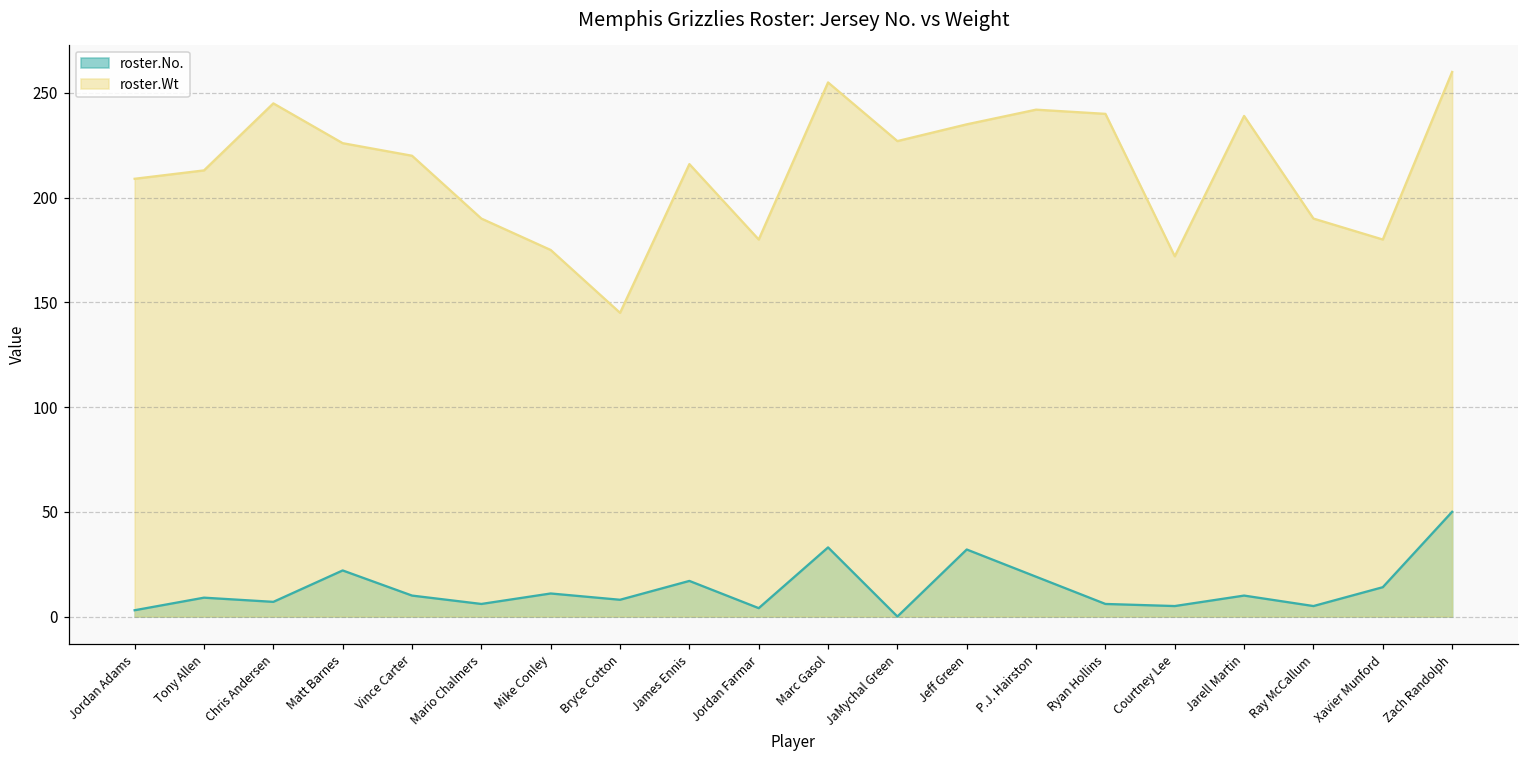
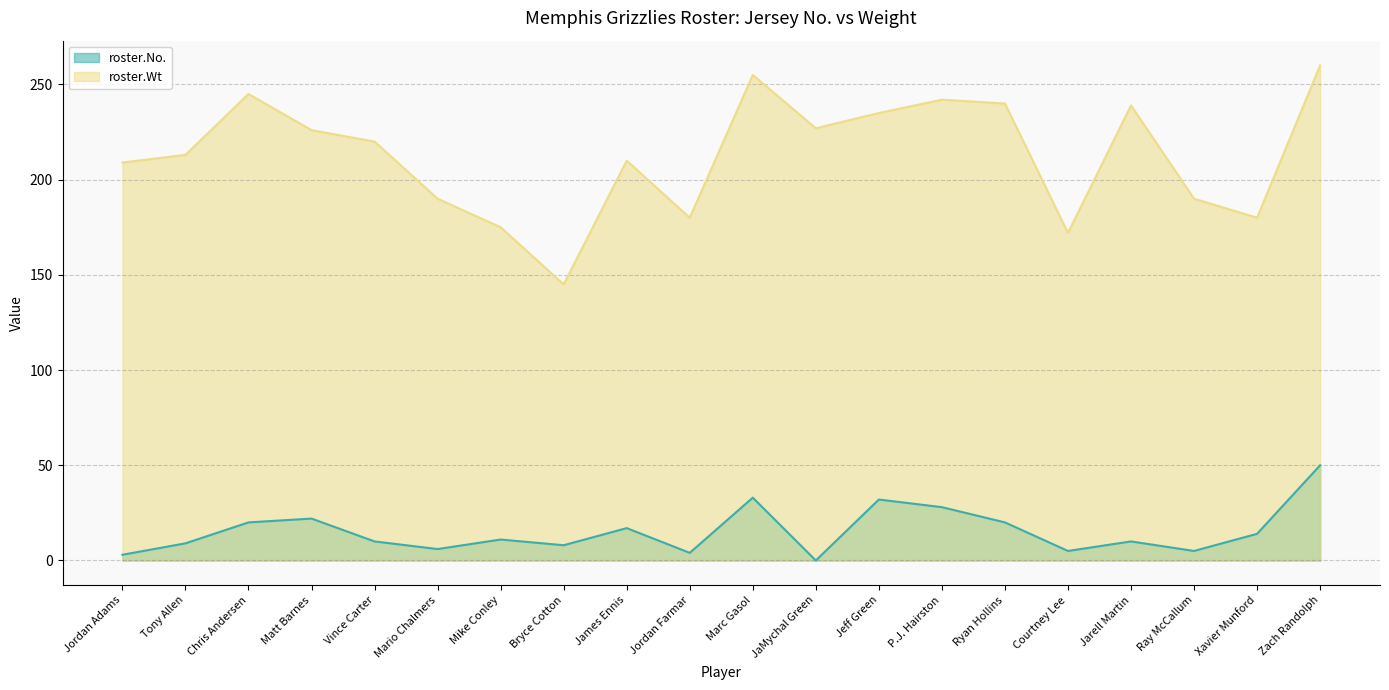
roster.No., Chris Andersen: 7 -> 20
roster.Wt, James Ennis: 216 -> 210
roster.No., P.J. Hairston: 19 -> 28
roster.No., Ryan Hollins: 6 -> 20
